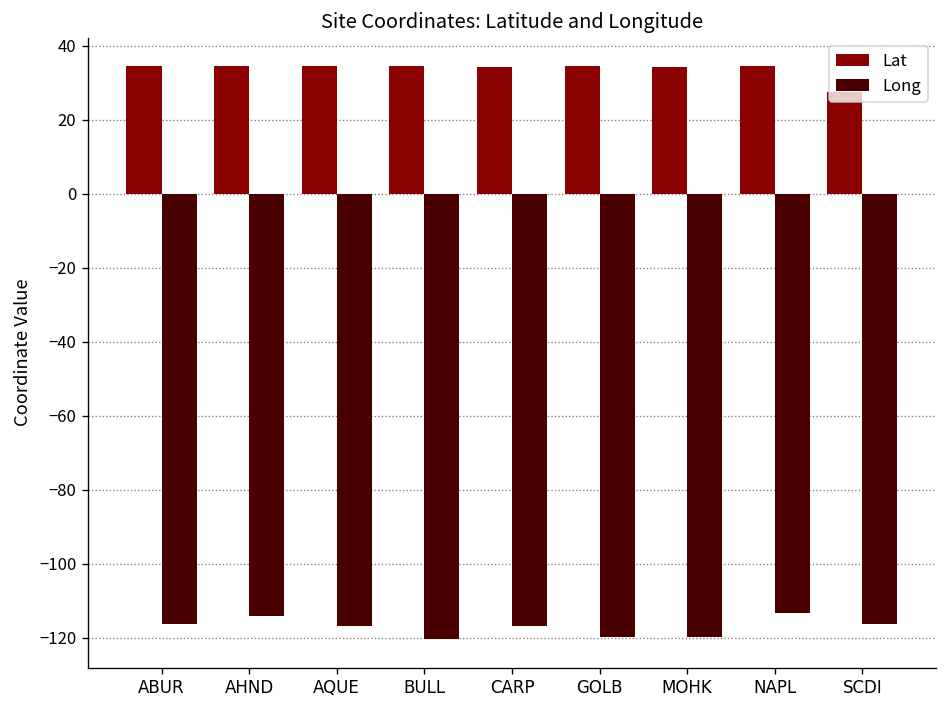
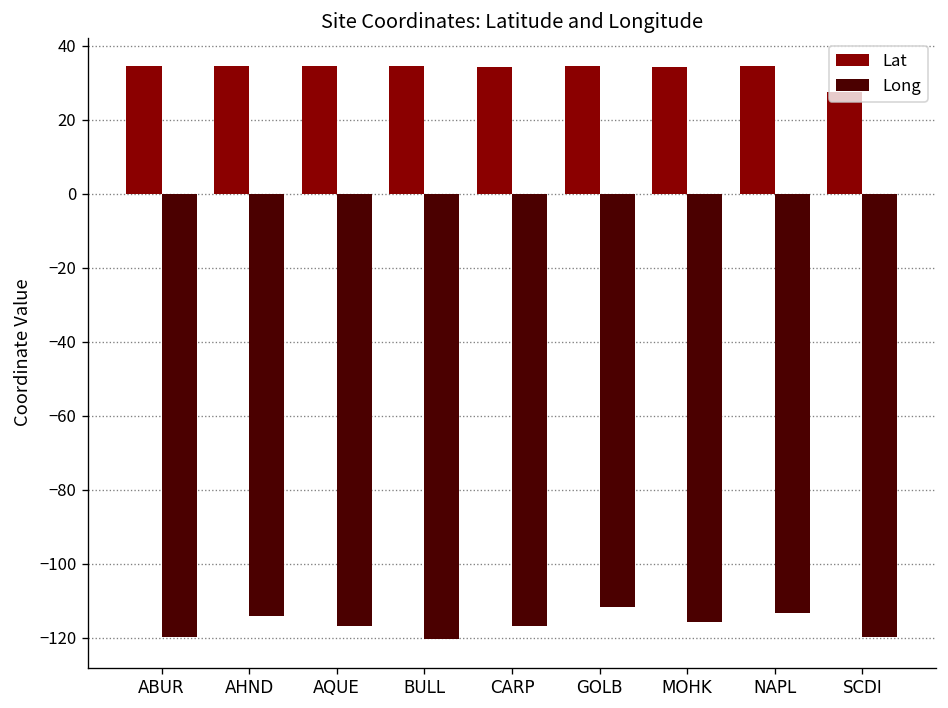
Long, ABUR: -116 -> -120
Long, GOLB: -120 -> -112
Long, MOHK: -120 -> -116
Long, SCDI: -116 -> -120
